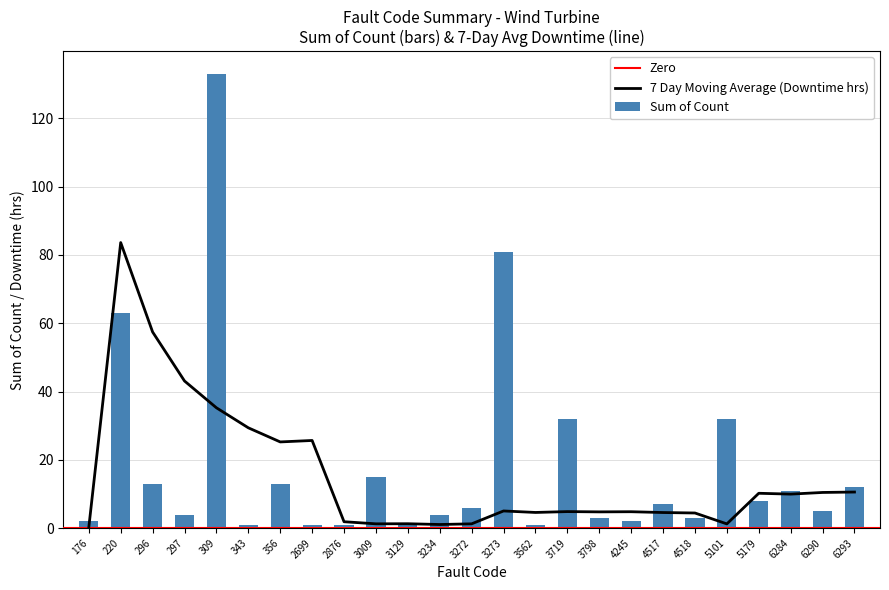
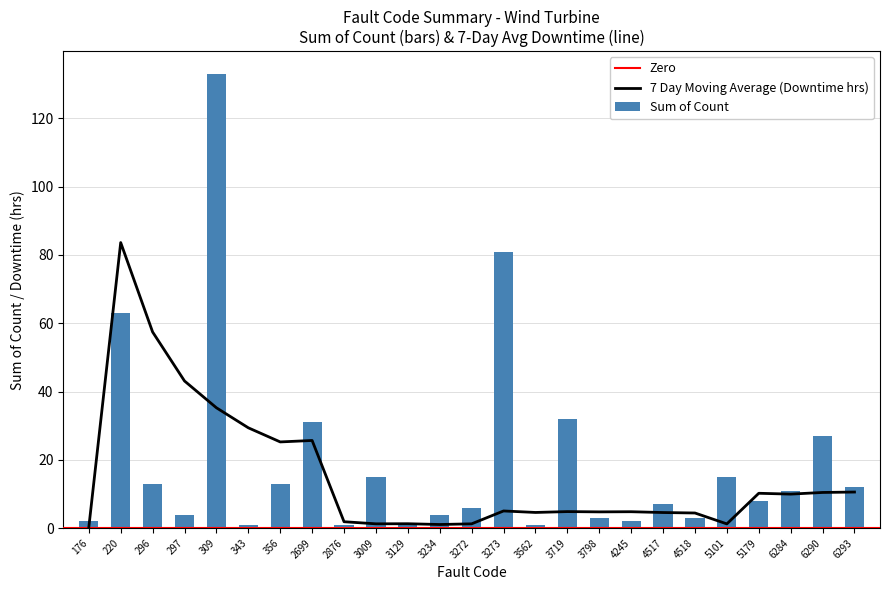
Sum of Count, 2699: 1 -> 31
Sum of Count, 5101: 32 -> 15
Sum of Count, 6290: 5 -> 27
